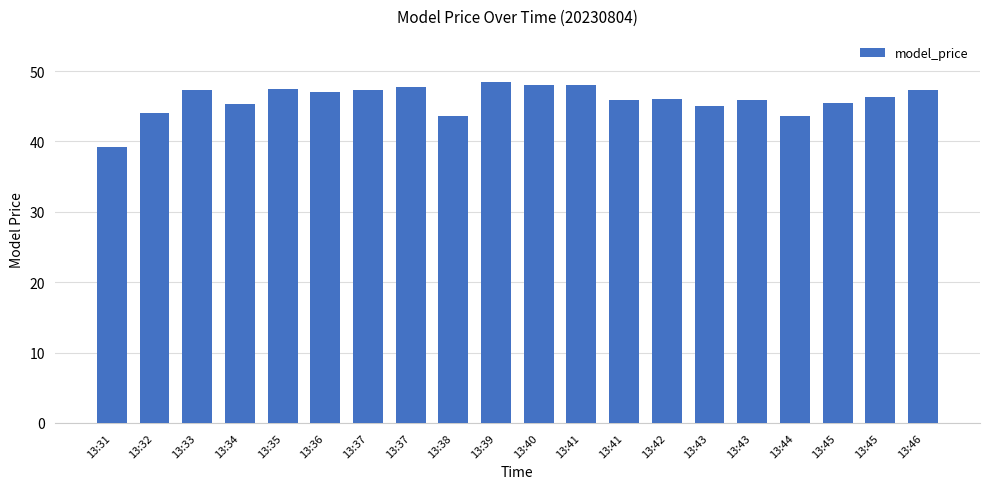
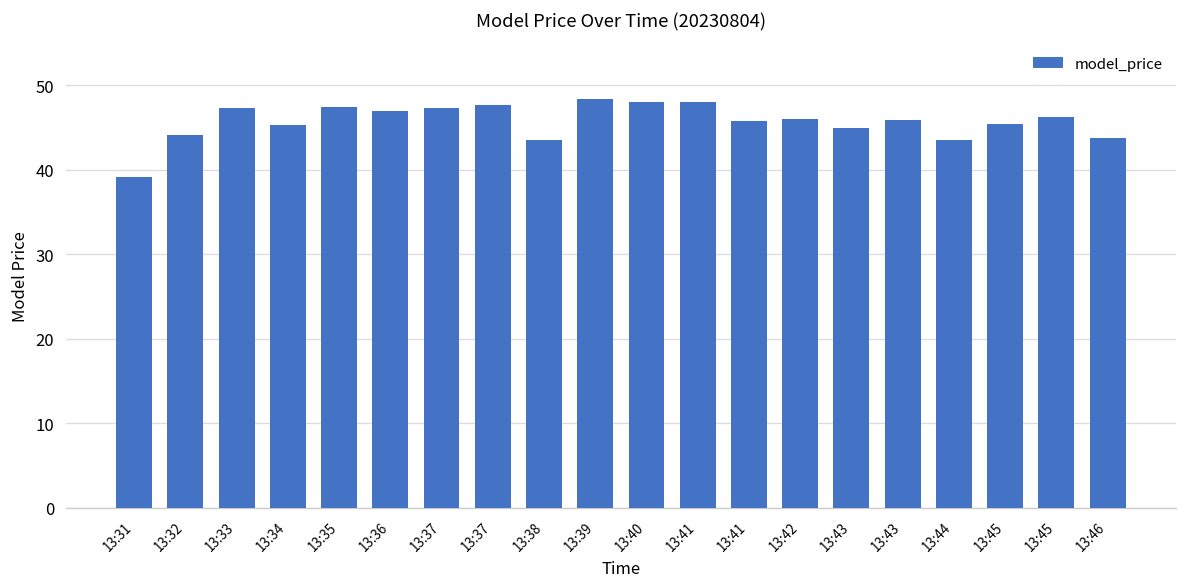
13:46: 47 -> 44
